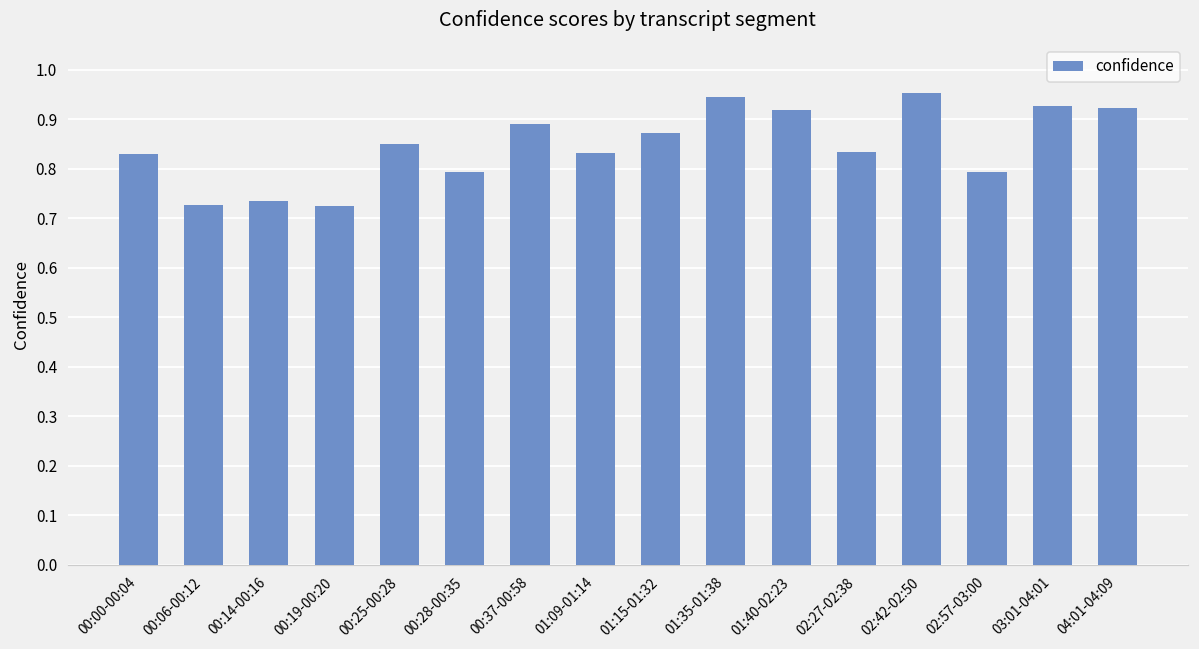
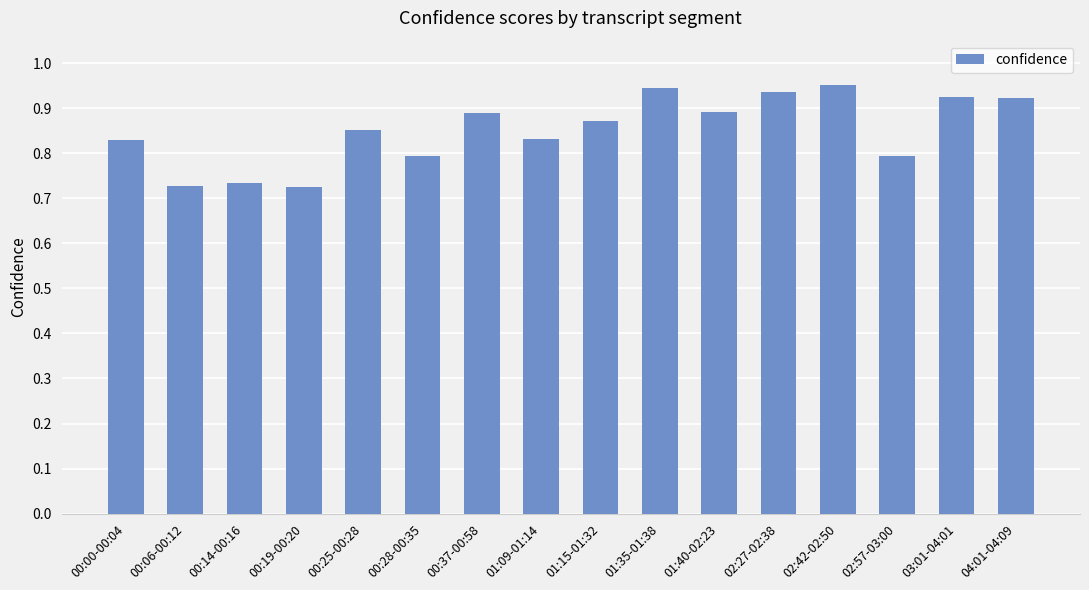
01:40-02:23: 0.92 -> 0.89
02:27-02:38: 0.83 -> 0.94
